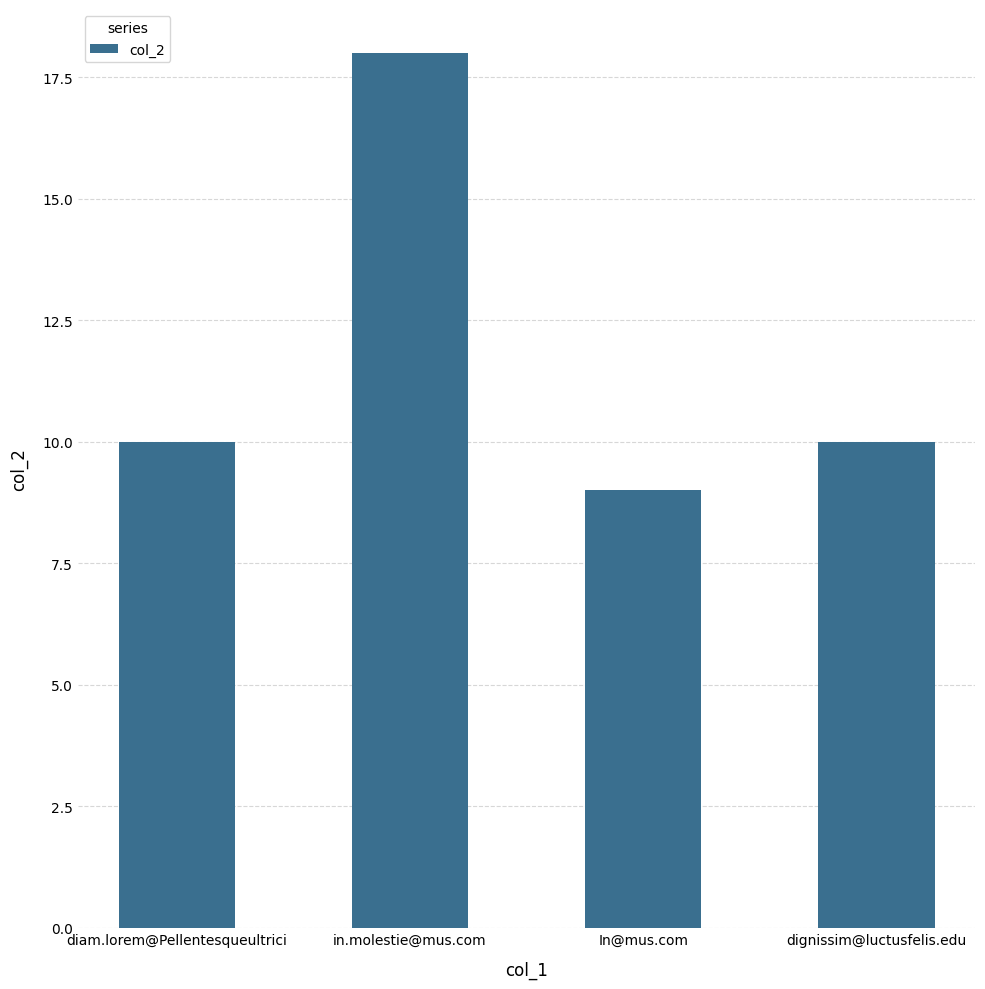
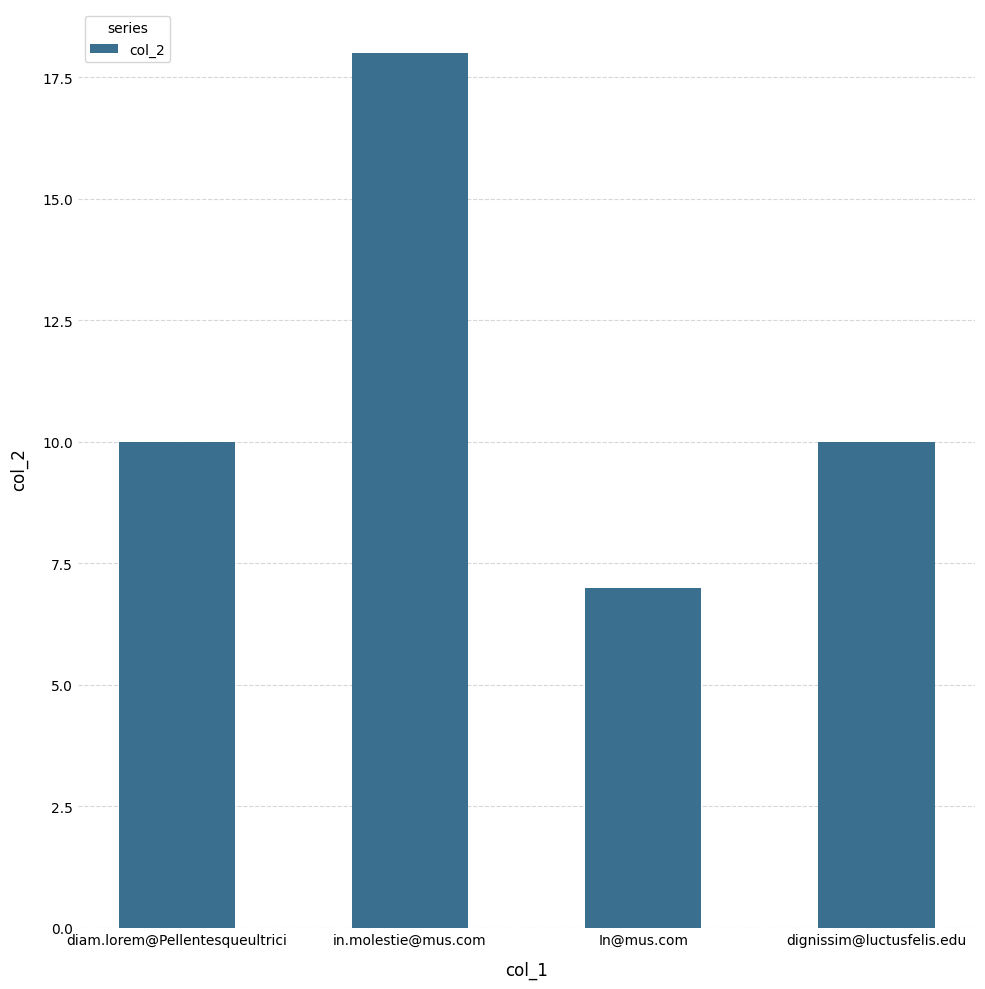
In@mus.com: 9 -> 7
